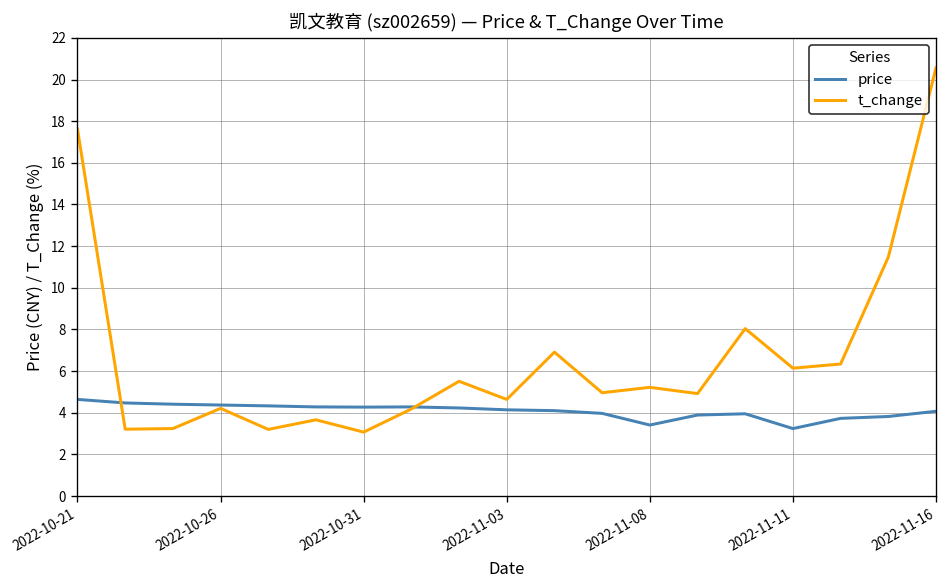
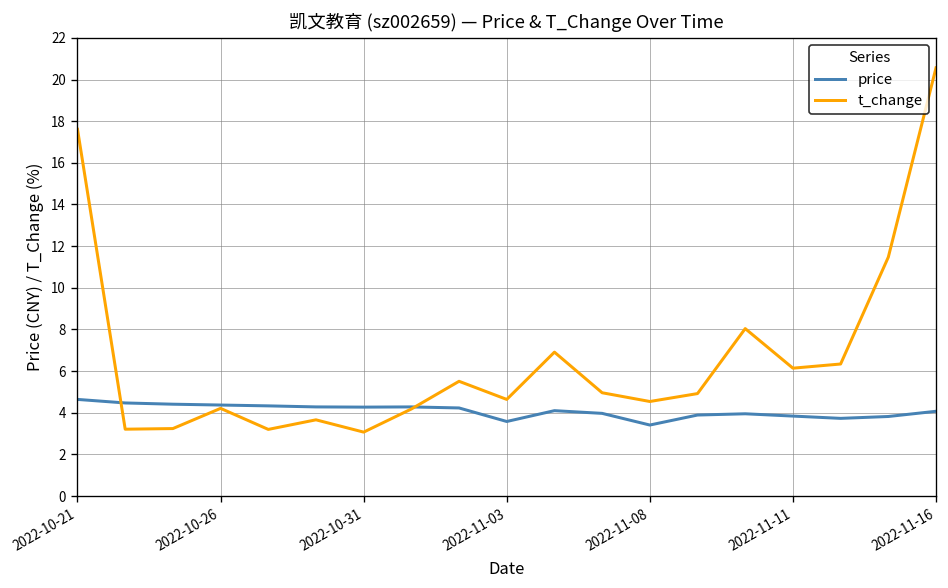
price, 2022-11-03: 4.1 -> 3.6
t_change, 2022-11-08: 5.2 -> 4.5
price, 2022-11-11: 3.2 -> 3.8
